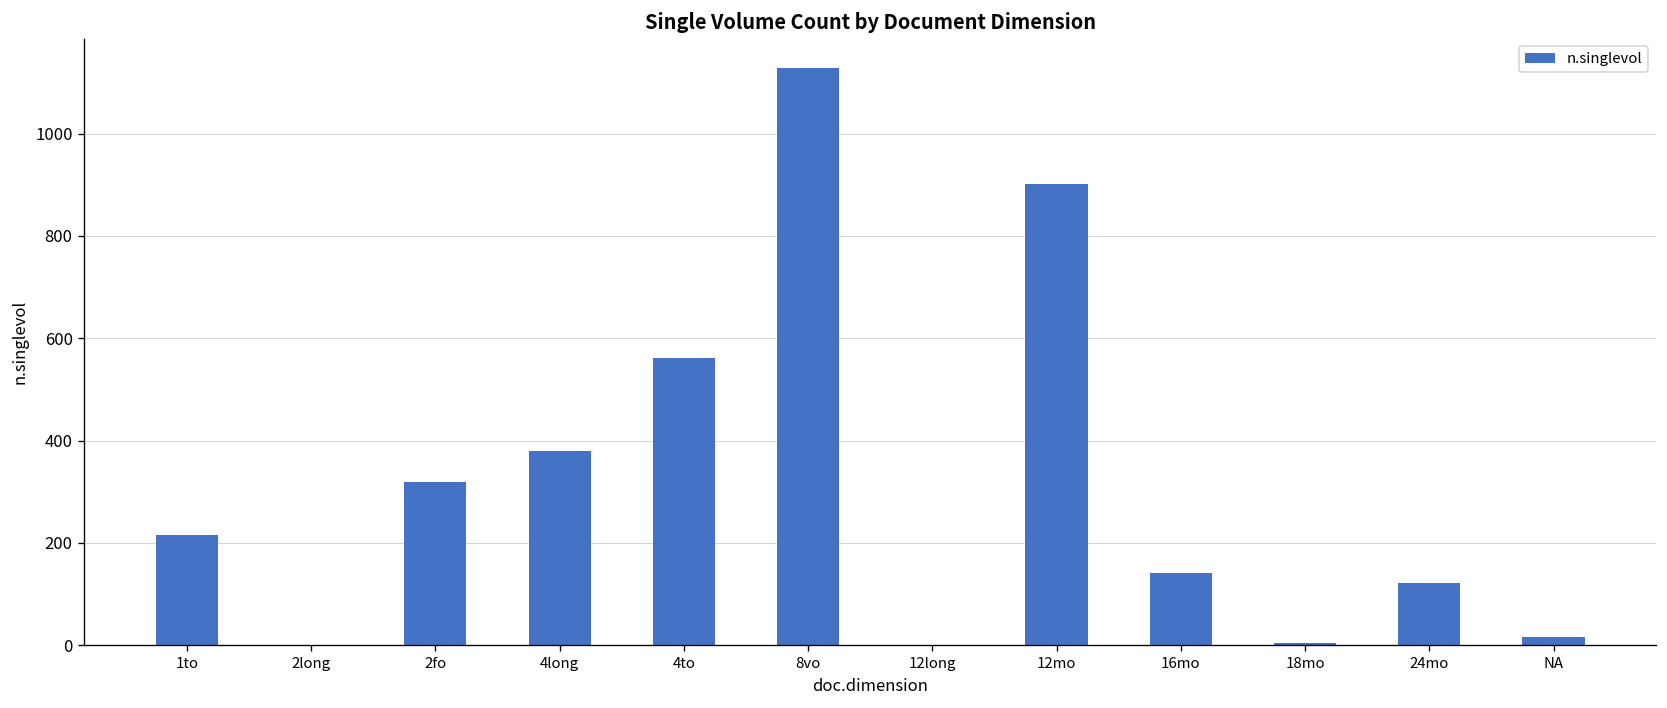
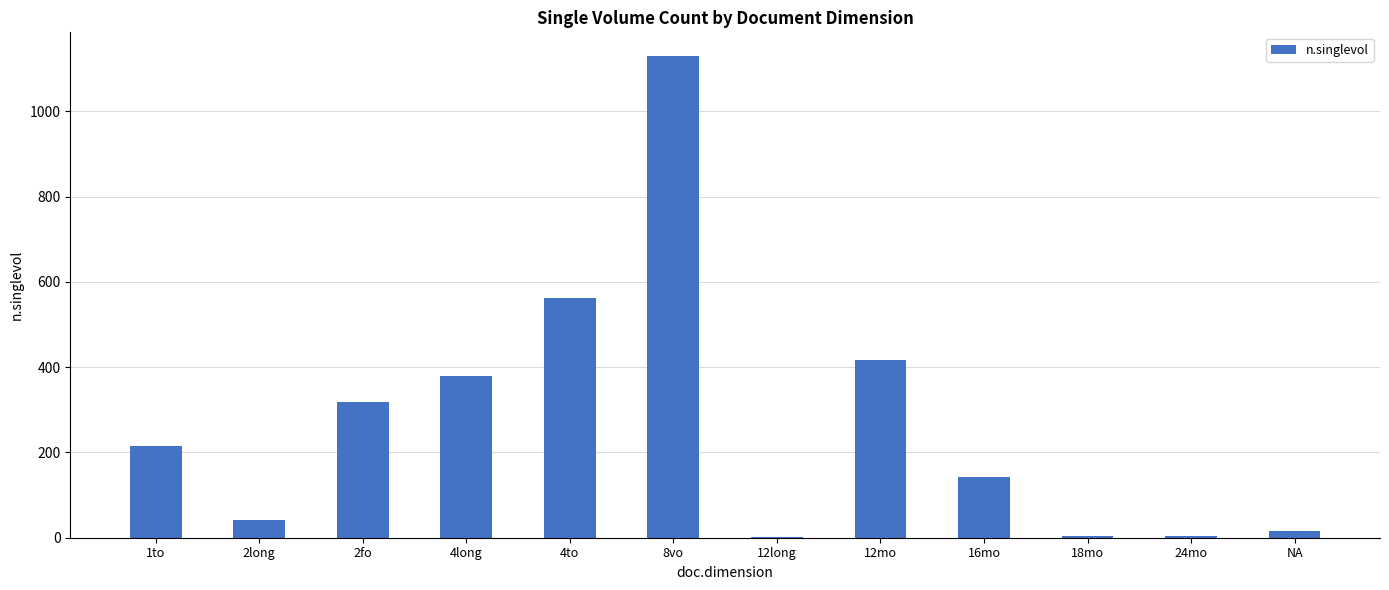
2long: 0 -> 40
12mo: 900 -> 420
24mo: 120 -> 0
